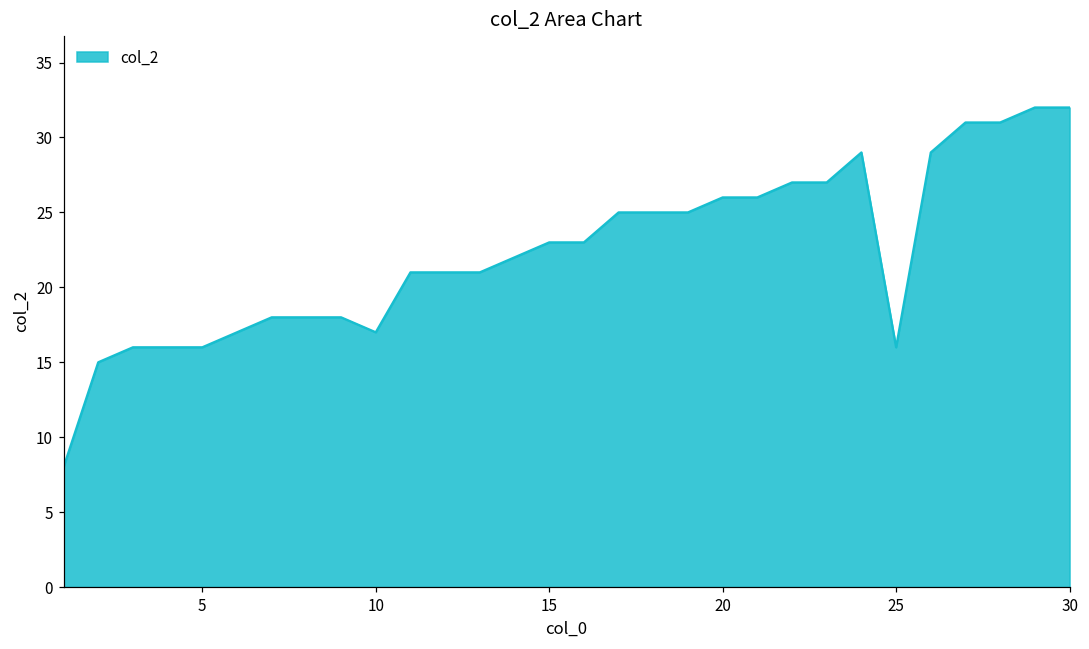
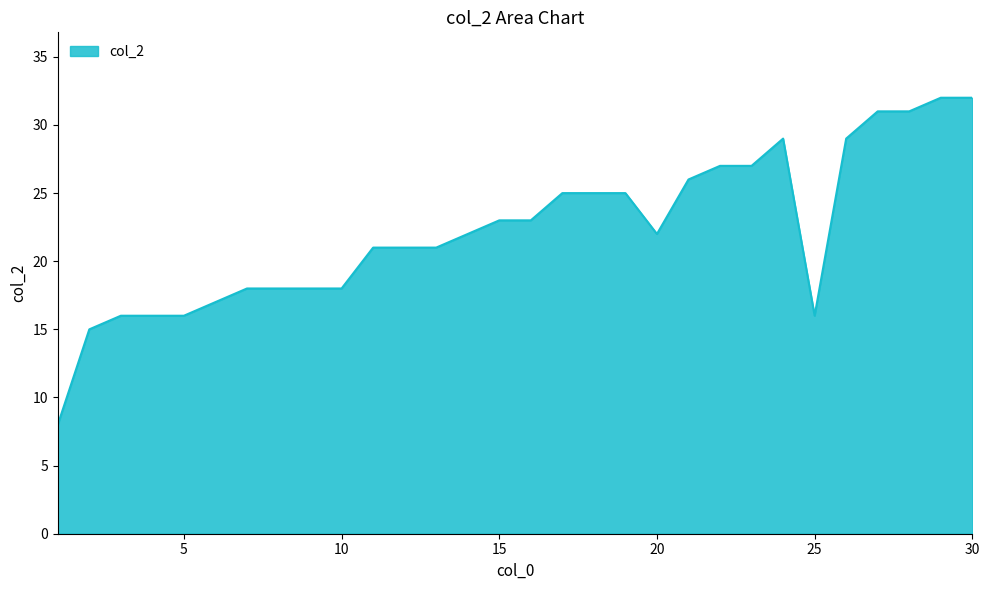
10: 17 -> 18
20: 26 -> 22
